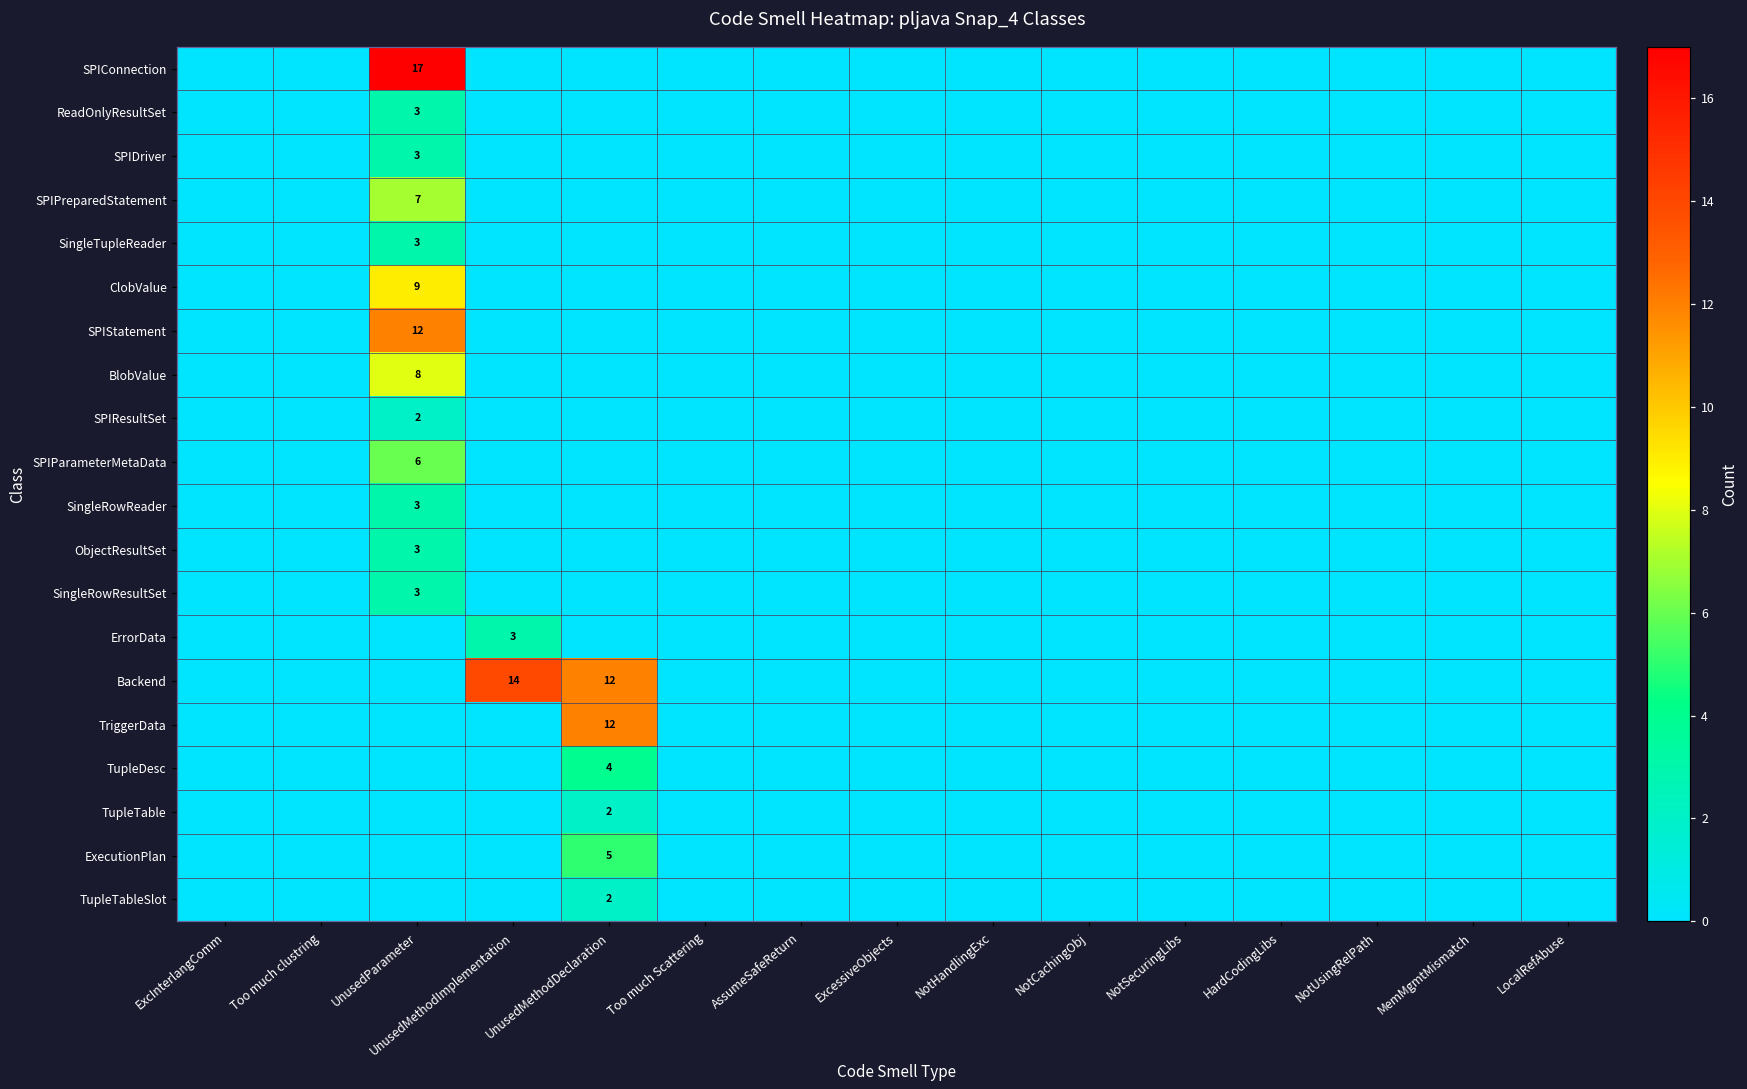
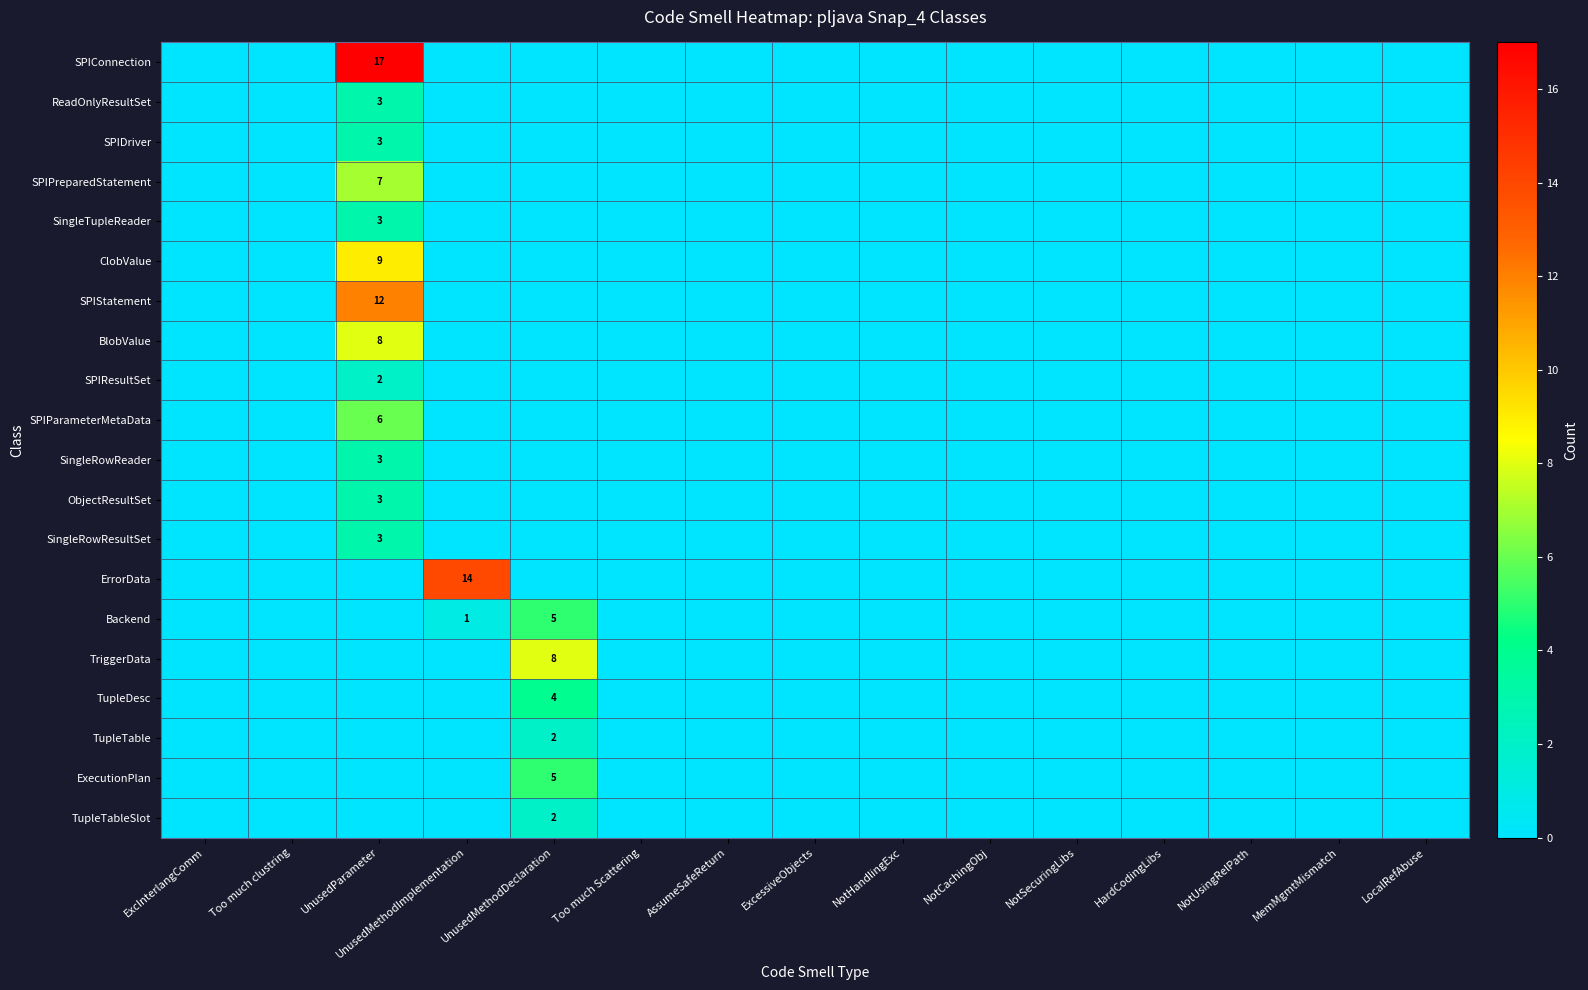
ErrorData, UnusedMethodImplementation: 3 -> 14
Backend, UnusedMethodImplementation: 14 -> 1
Backend, UnusedMethodDeclaration: 12 -> 5
TriggerData, UnusedMethodDeclaration: 12 -> 8
